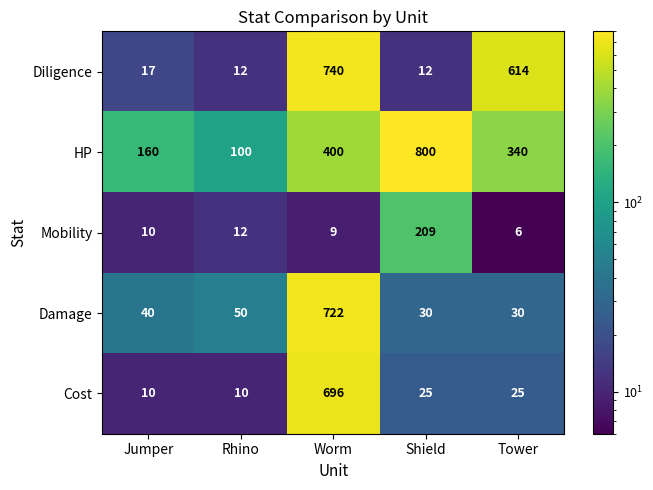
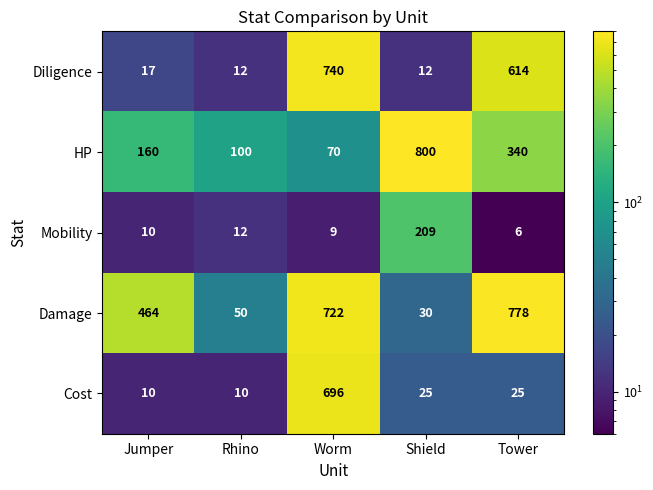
HP, Worm: 400 -> 70
Damage, Jumper: 40 -> 464
Damage, Tower: 30 -> 778
